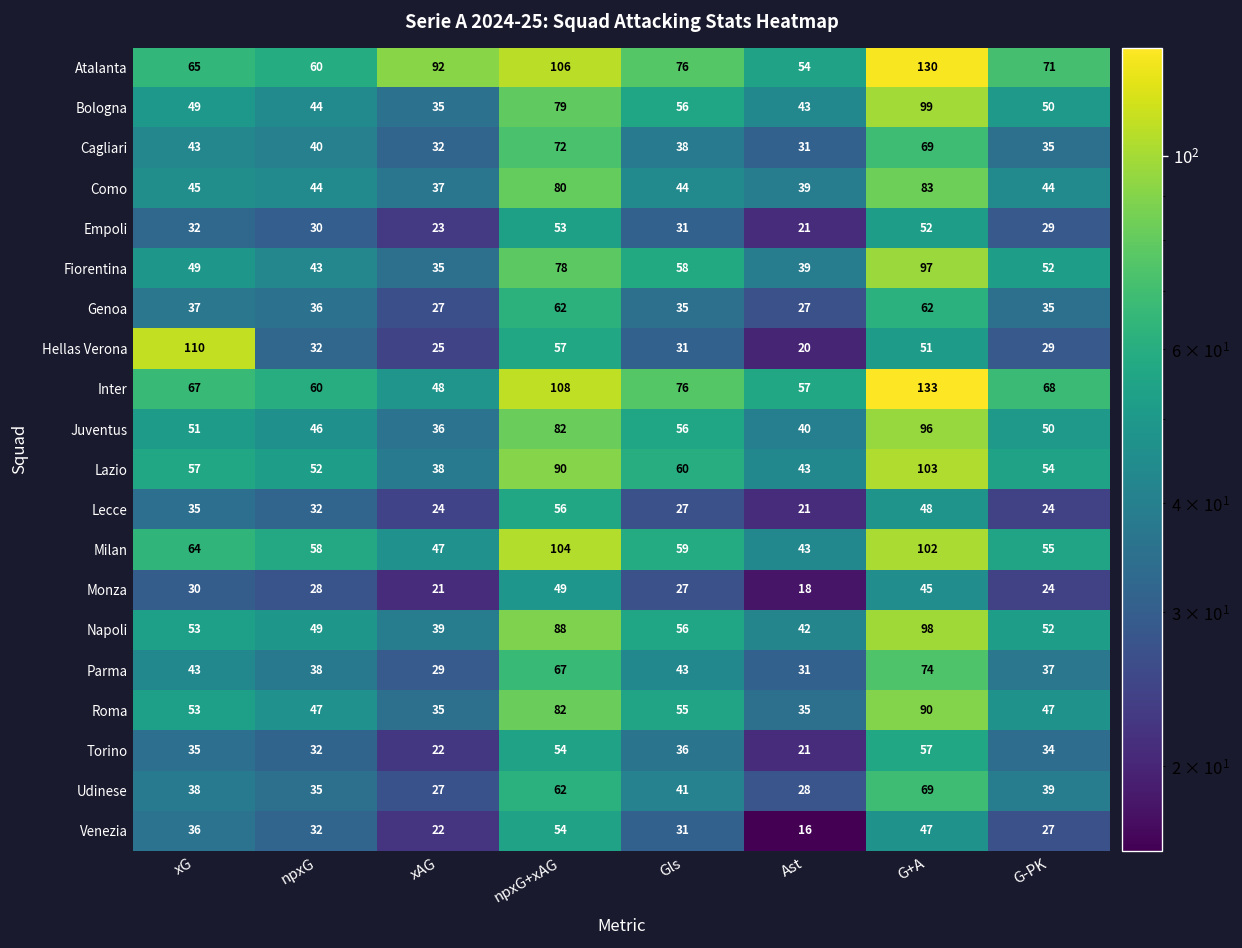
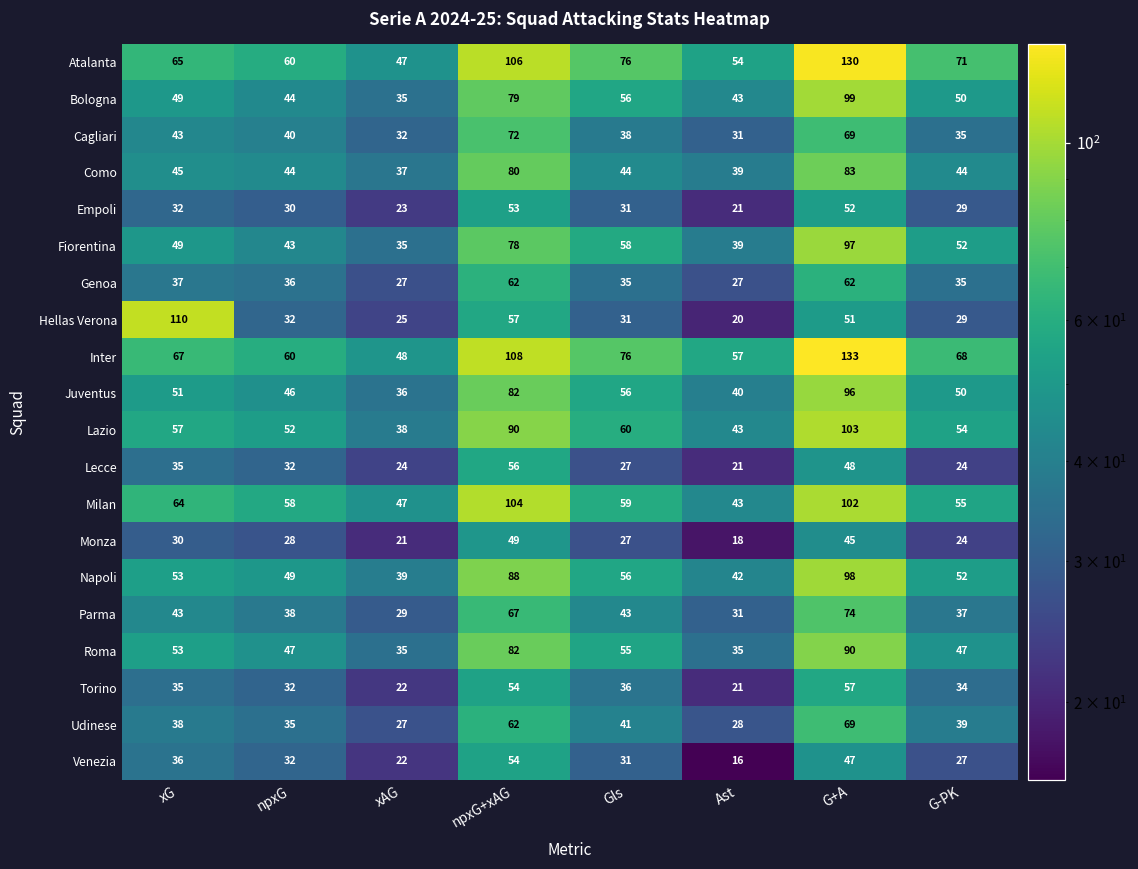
Atalanta, xAG: 92 -> 47
